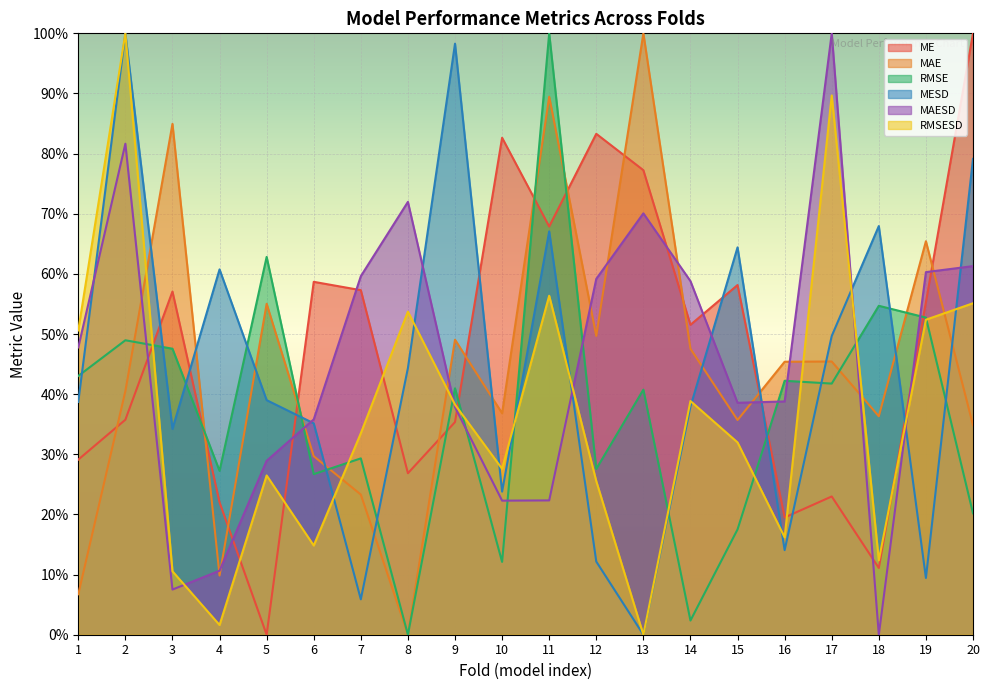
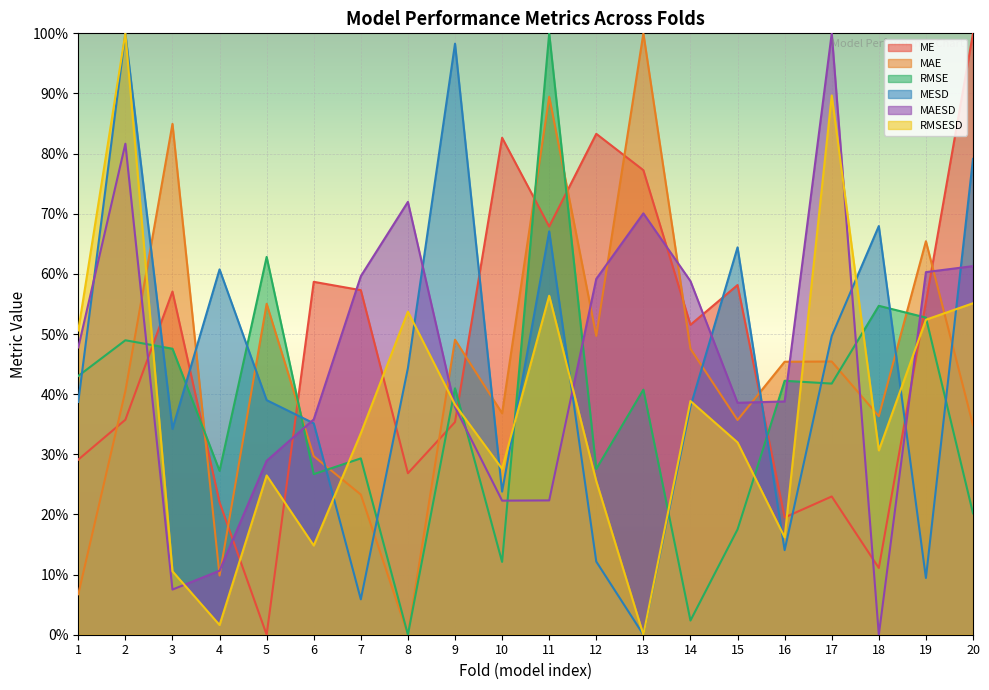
RMSESD, 18: 12% -> 31%
